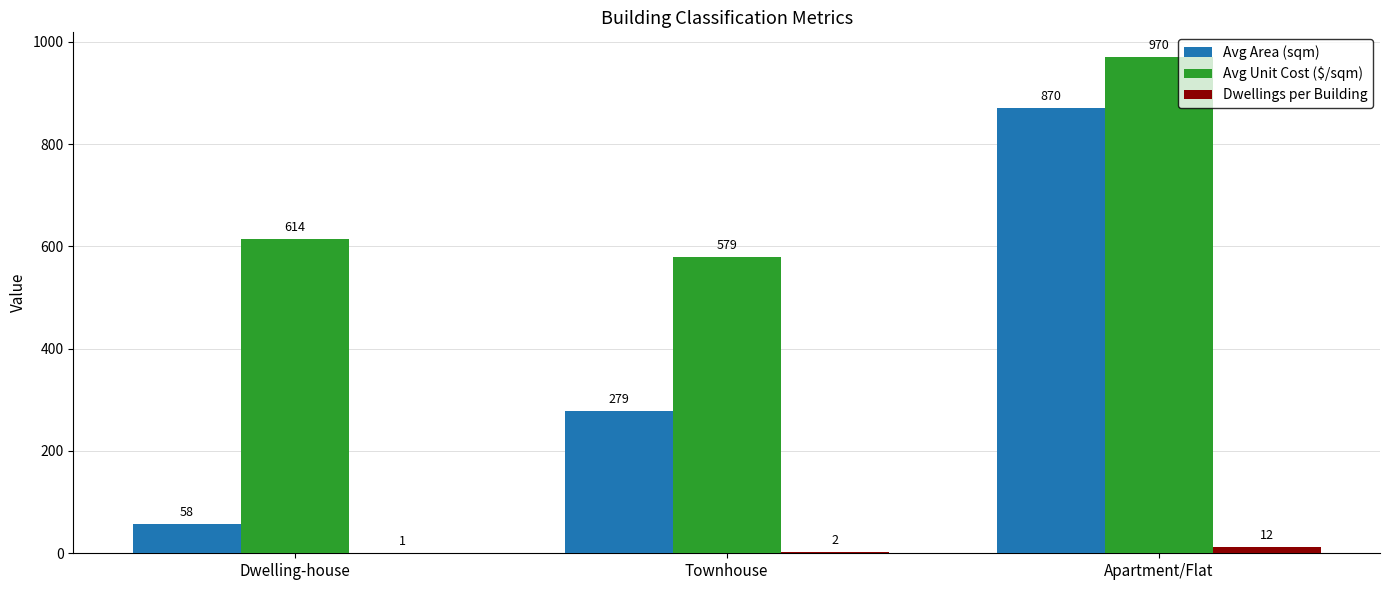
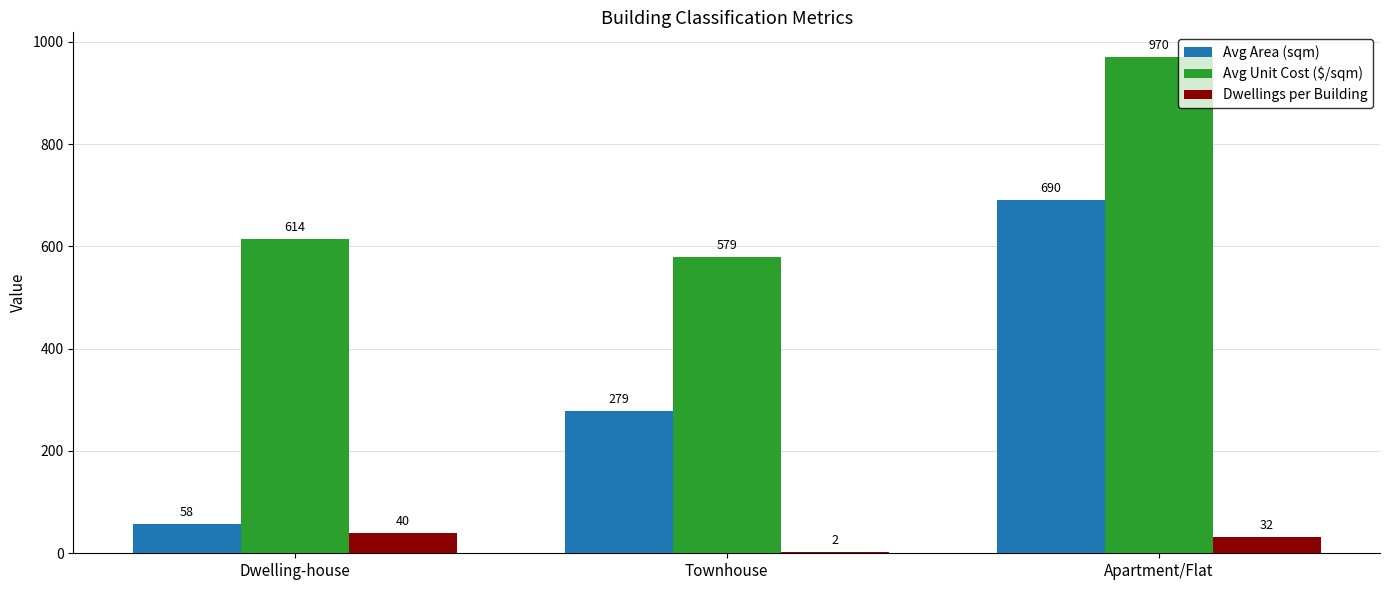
Dwellings per Building, Dwelling-house: 1 -> 40
Avg Area (sqm), Apartment/Flat: 870 -> 690
Dwellings per Building, Apartment/Flat: 12 -> 32
